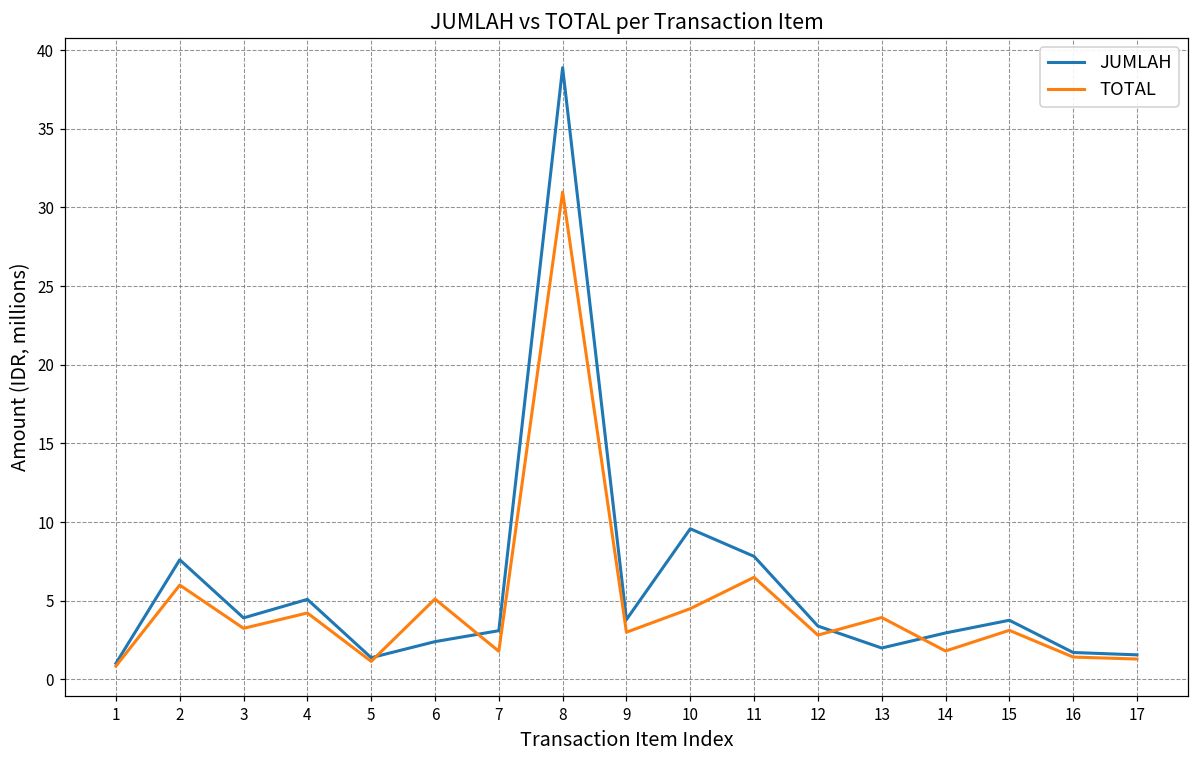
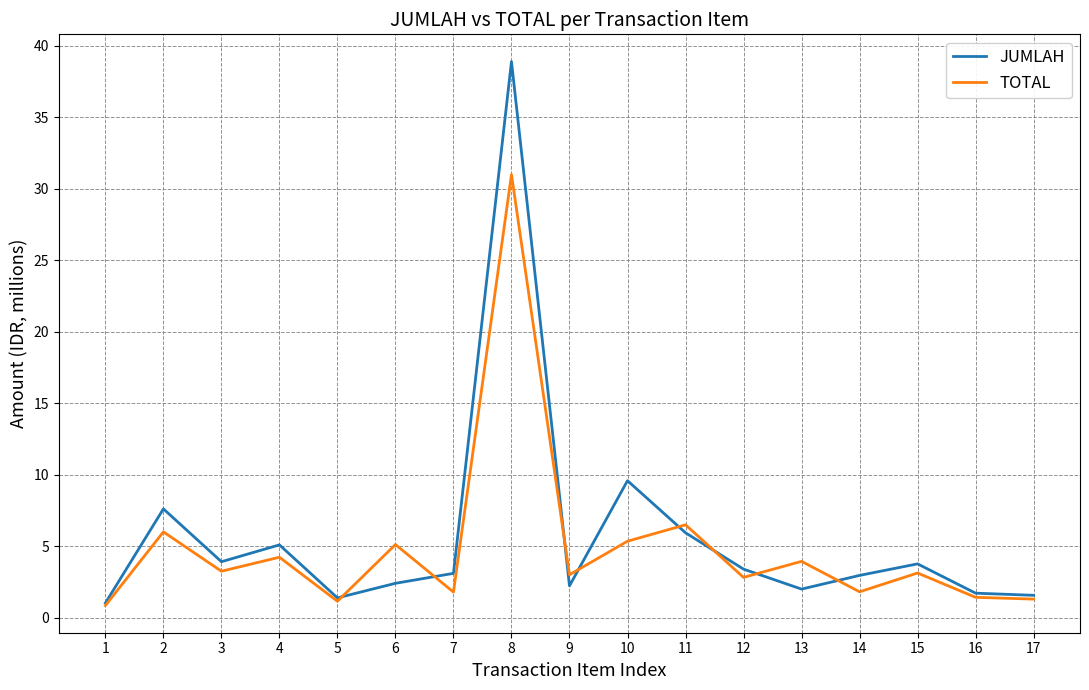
JUMLAH, 9: 3.8 -> 2.2
TOTAL, 10: 4.5 -> 5.3
JUMLAH, 11: 7.8 -> 5.9
